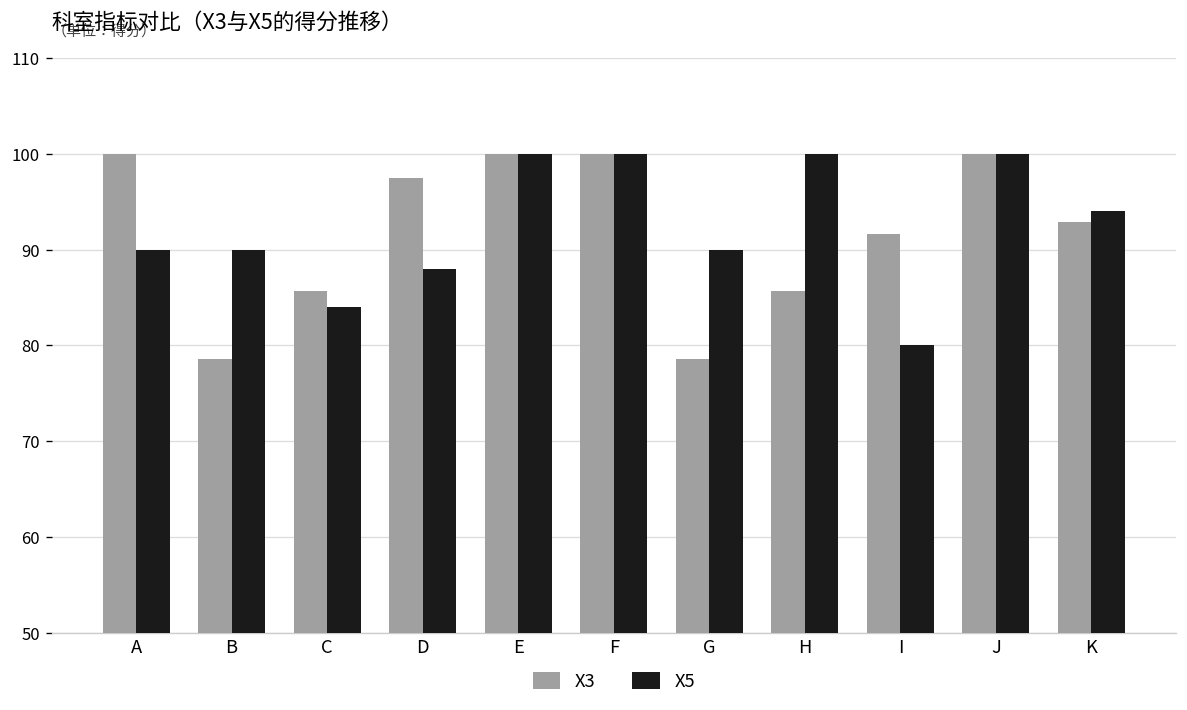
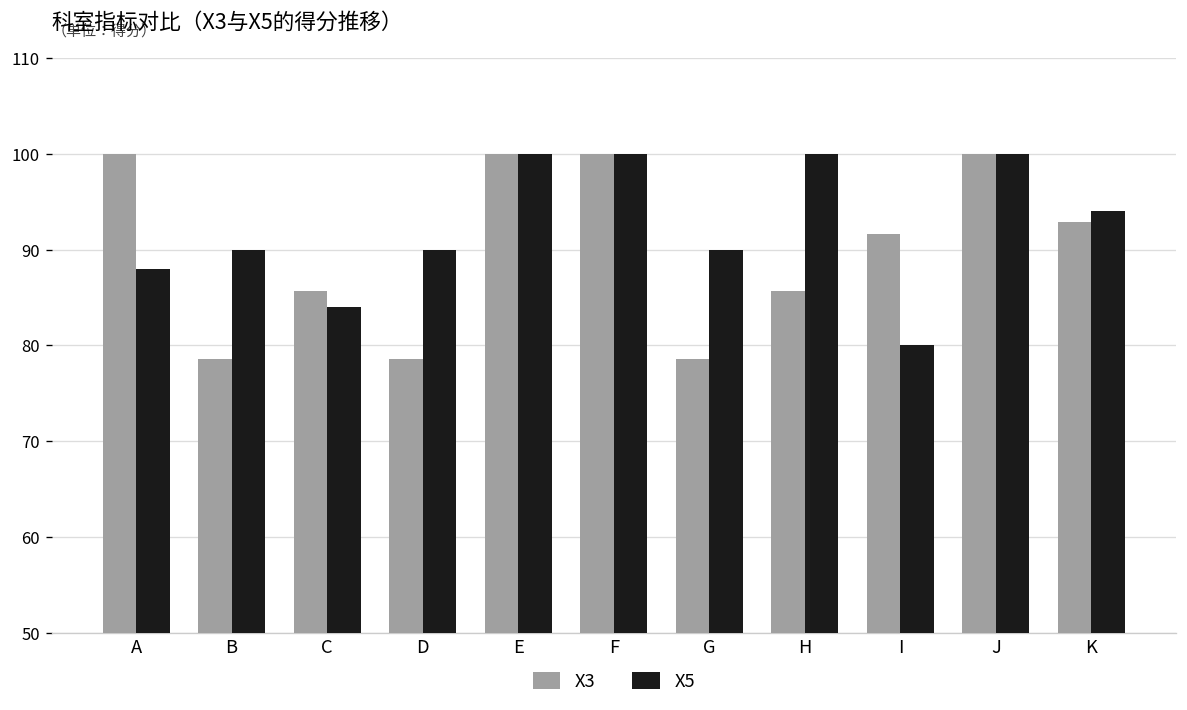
X5, A: 90 -> 88
X3, D: 98 -> 79
X5, D: 88 -> 90
